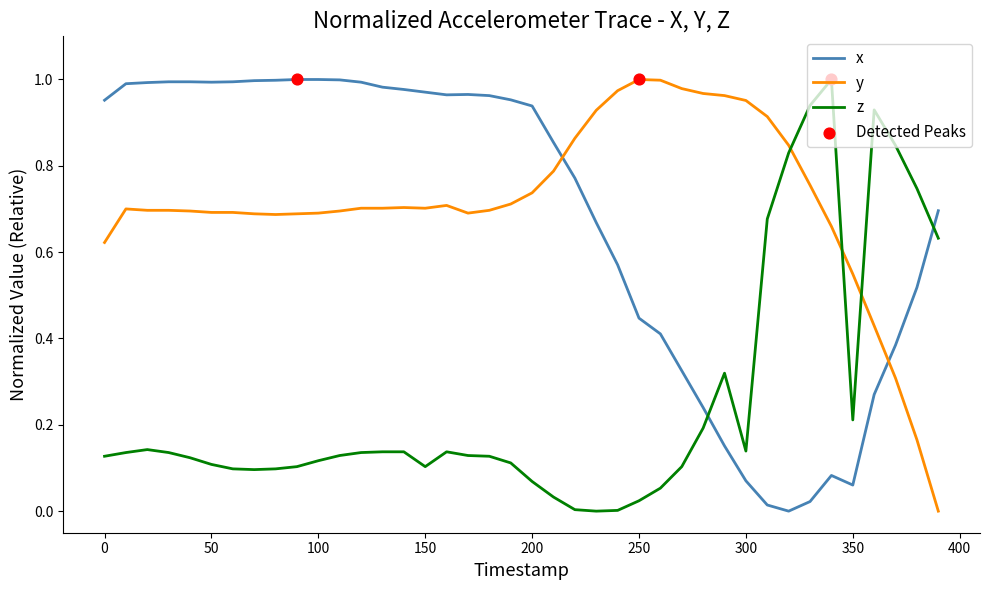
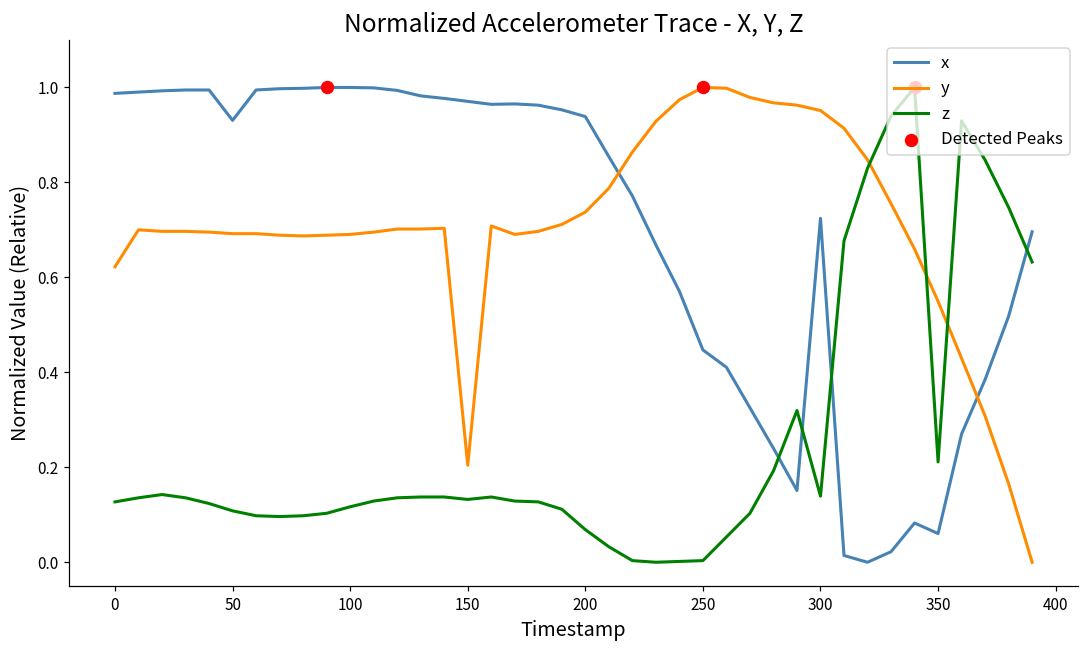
x, 0: 0.95 -> 0.99
x, 50: 0.99 -> 0.93
y, 150: 0.70 -> 0.20
z, 150: 0.10 -> 0.13
z, 250: 0.02 -> 0.00
x, 300: 0.07 -> 0.72
